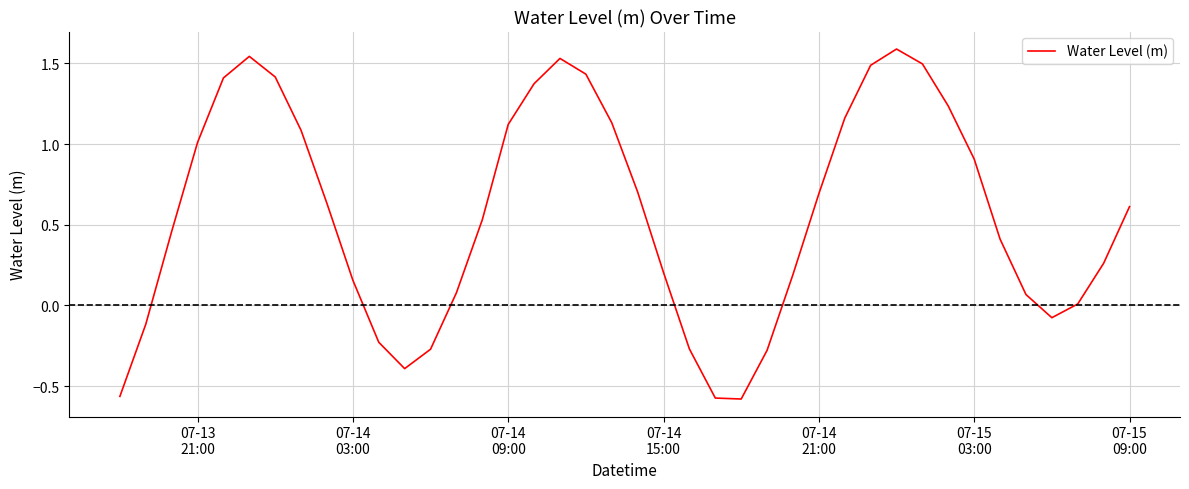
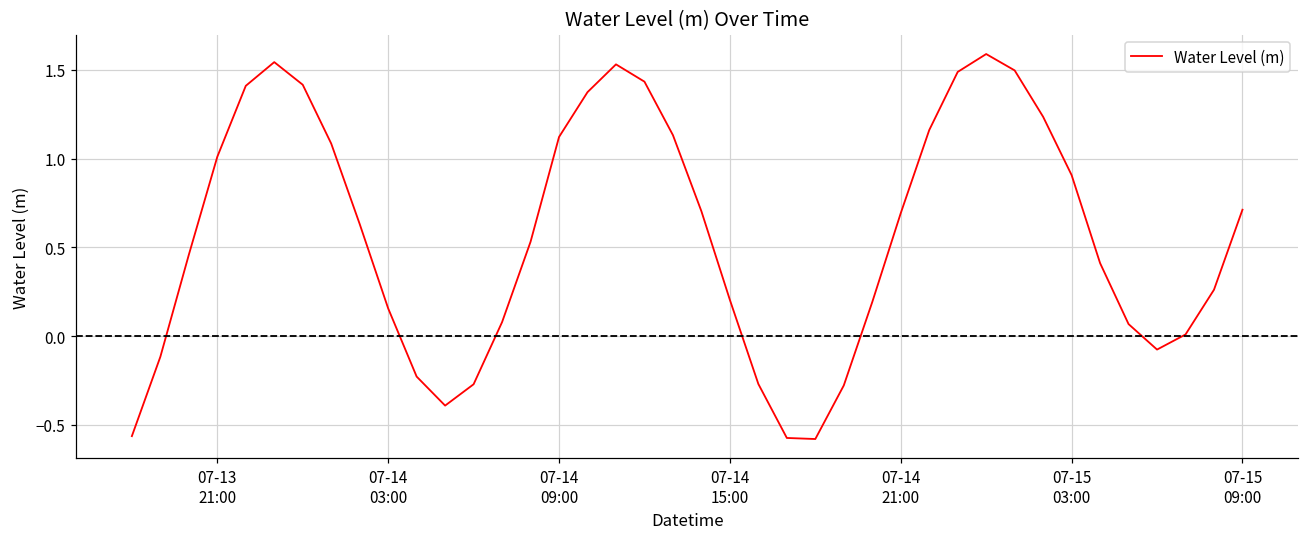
07-15 09:00: 0.61 -> 0.71
